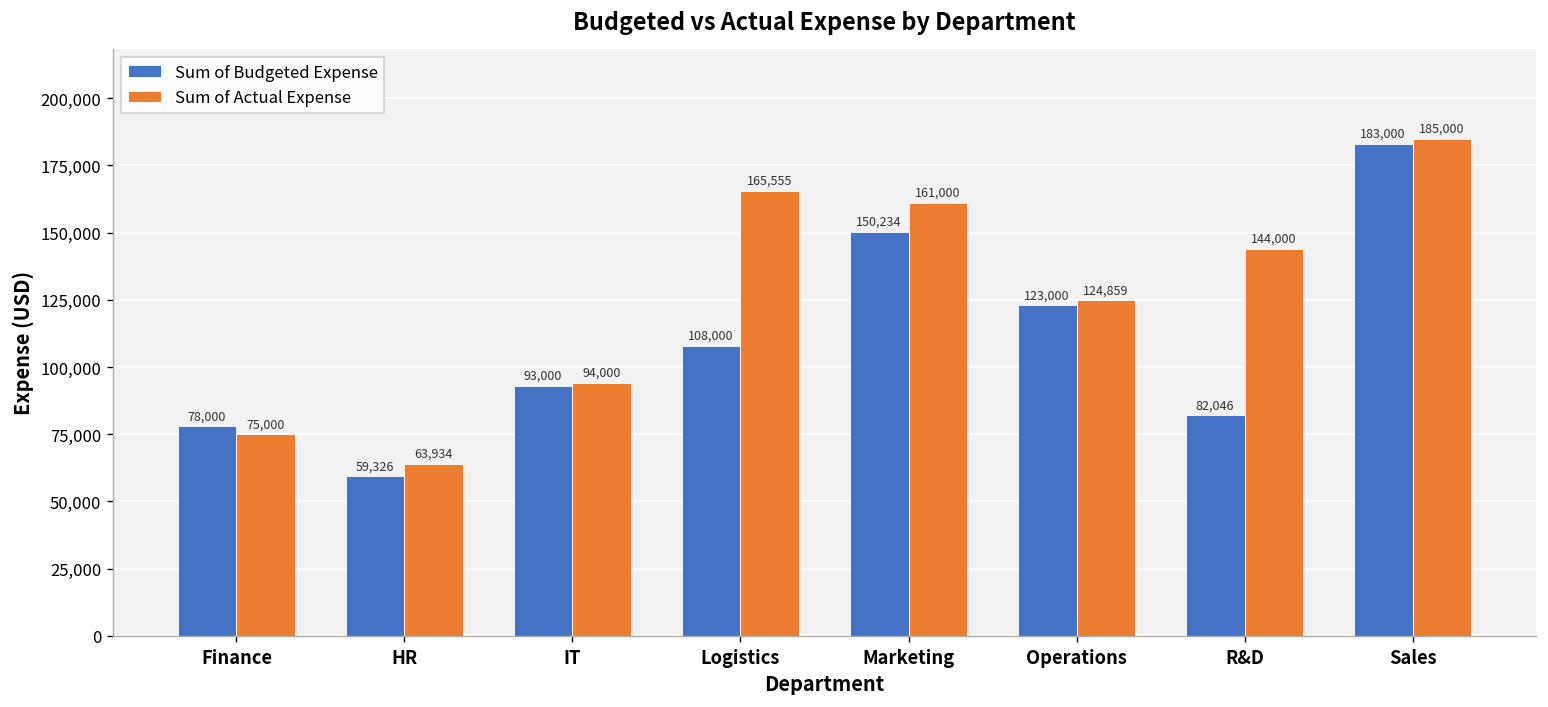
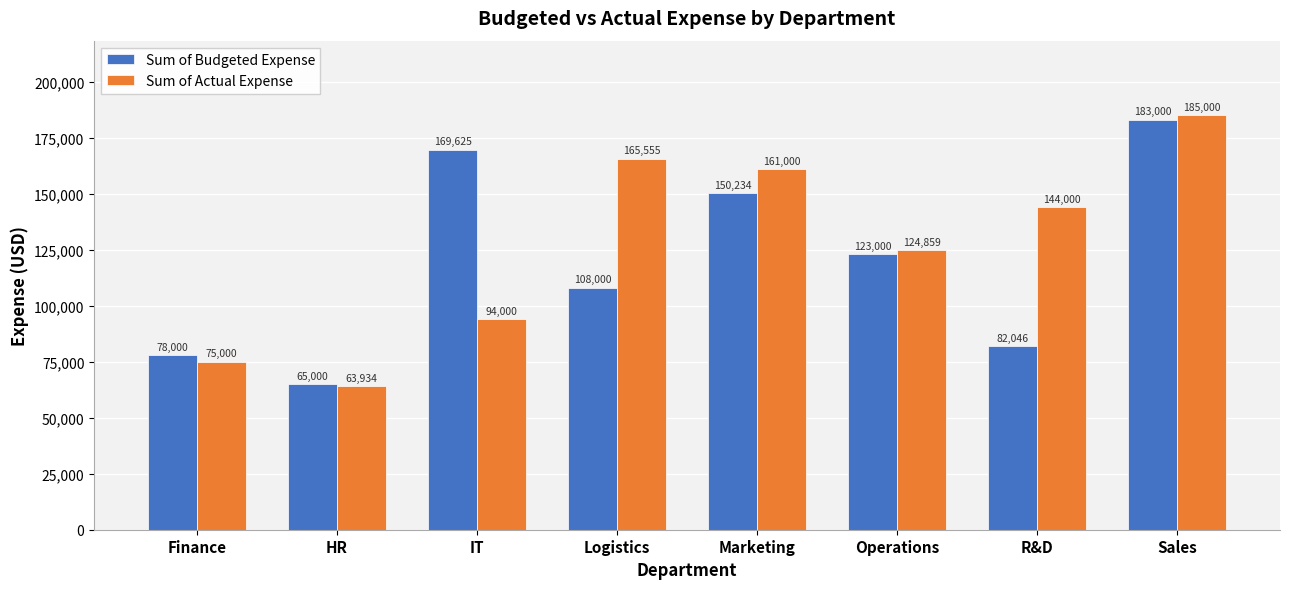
Sum of Budgeted Expense, HR: 59,326 -> 65,000
Sum of Budgeted Expense, IT: 93,000 -> 169,625
